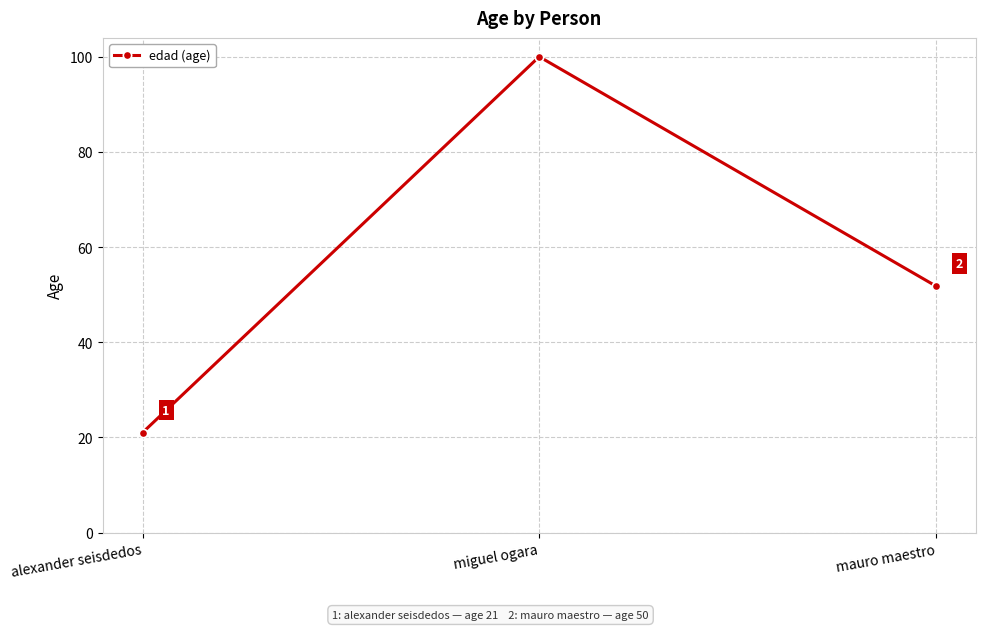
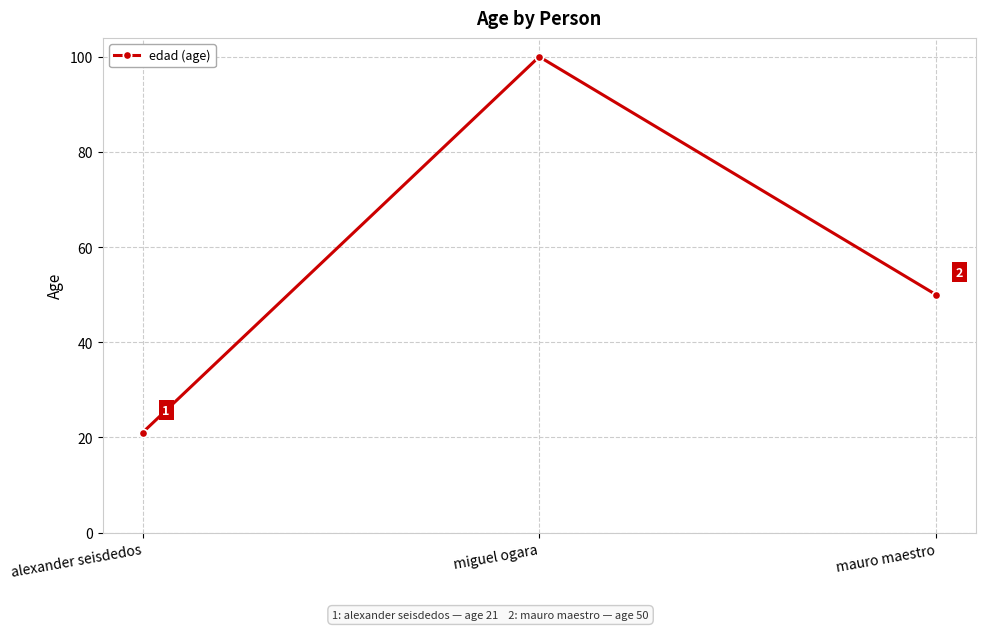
mauro maestro: 52 -> 50
